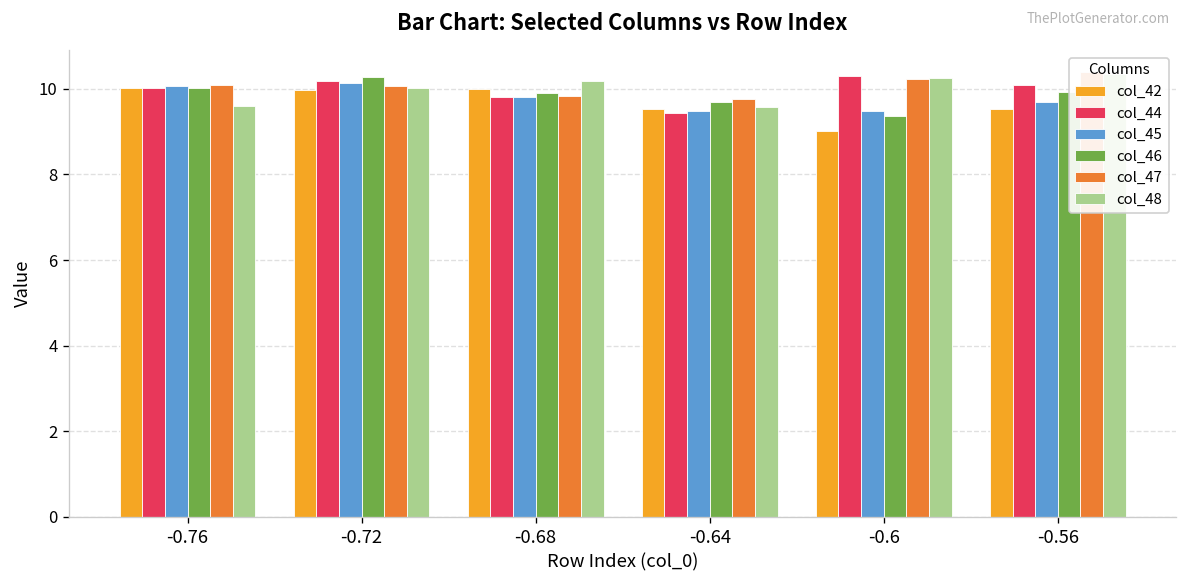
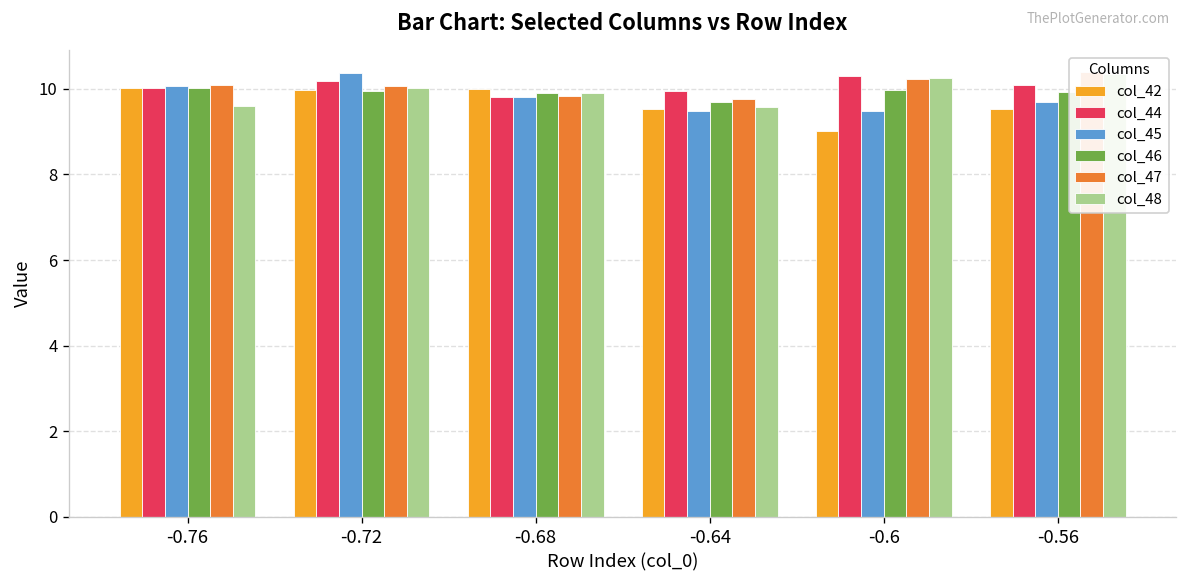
col_45, -0.72: 10.1 -> 10.4
col_46, -0.72: 10.3 -> 9.9
col_48, -0.68: 10.2 -> 9.9
col_44, -0.64: 9.4 -> 10.0
col_46, -0.6: 9.4 -> 10.0
